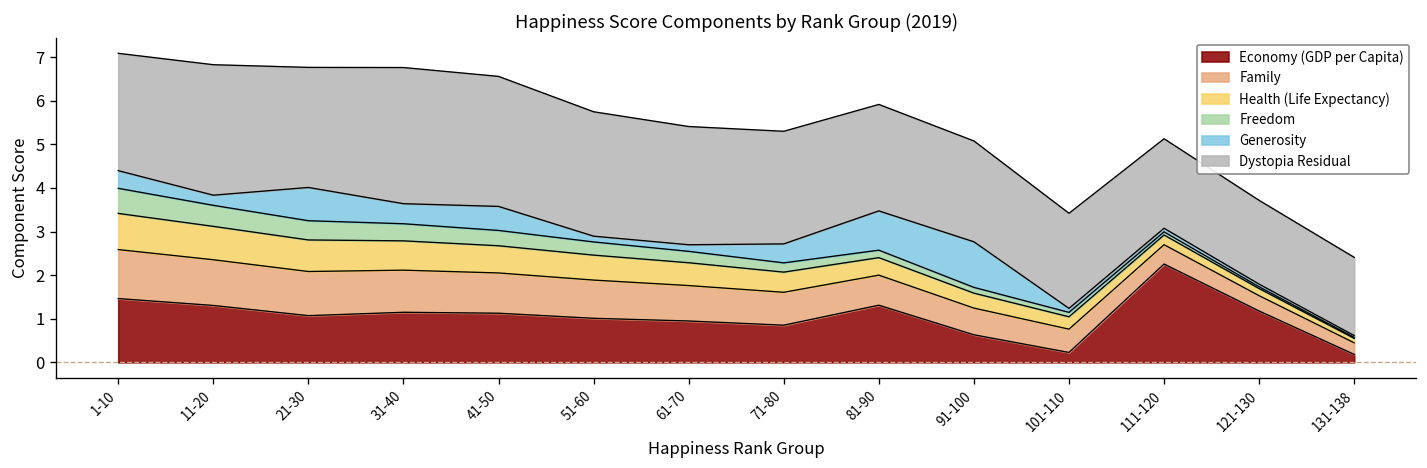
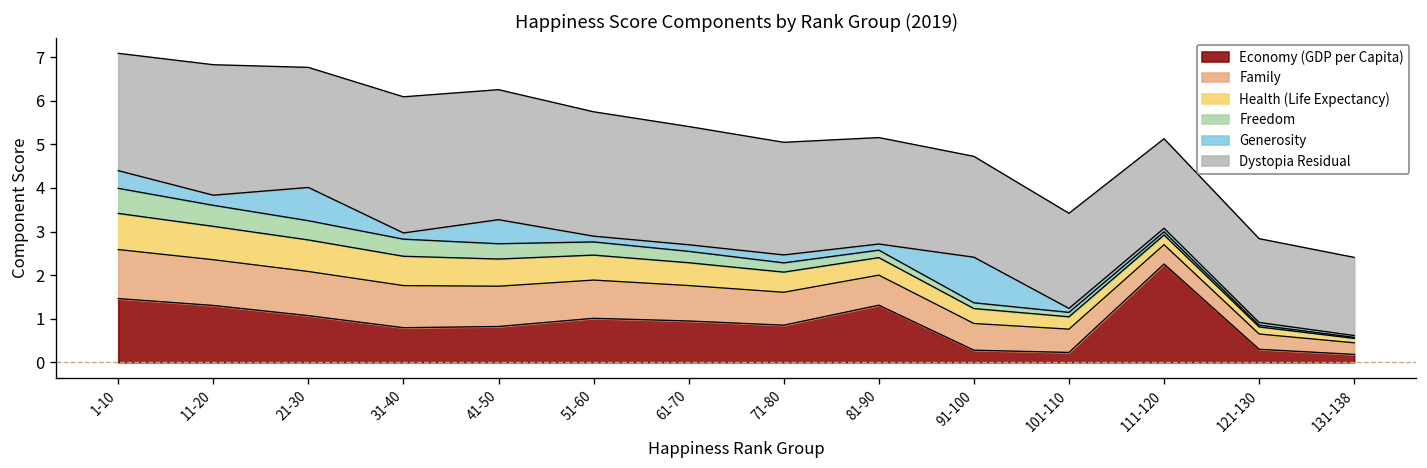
Economy (GDP per Capita), 31-40: 1.1 -> 0.8
Generosity, 31-40: 0.5 -> 0.1
Economy (GDP per Capita), 41-50: 1.1 -> 0.8
Generosity, 71-80: 0.4 -> 0.2
Generosity, 81-90: 0.9 -> 0.1
Economy (GDP per Capita), 91-100: 0.6 -> 0.3
Economy (GDP per Capita), 121-130: 1.2 -> 0.3
